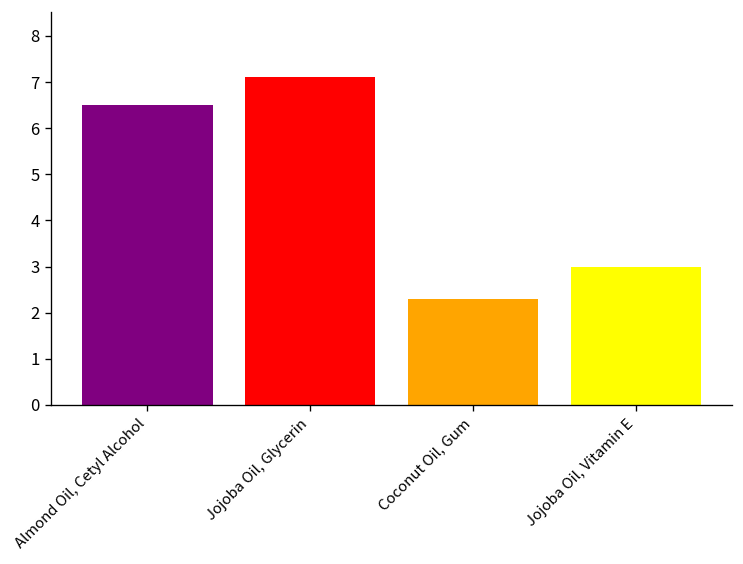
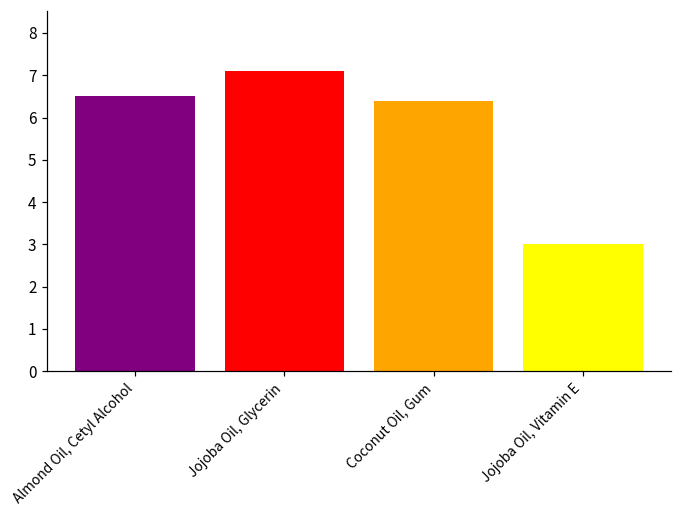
Coconut Oil, Gum: 2.3 -> 6.4
